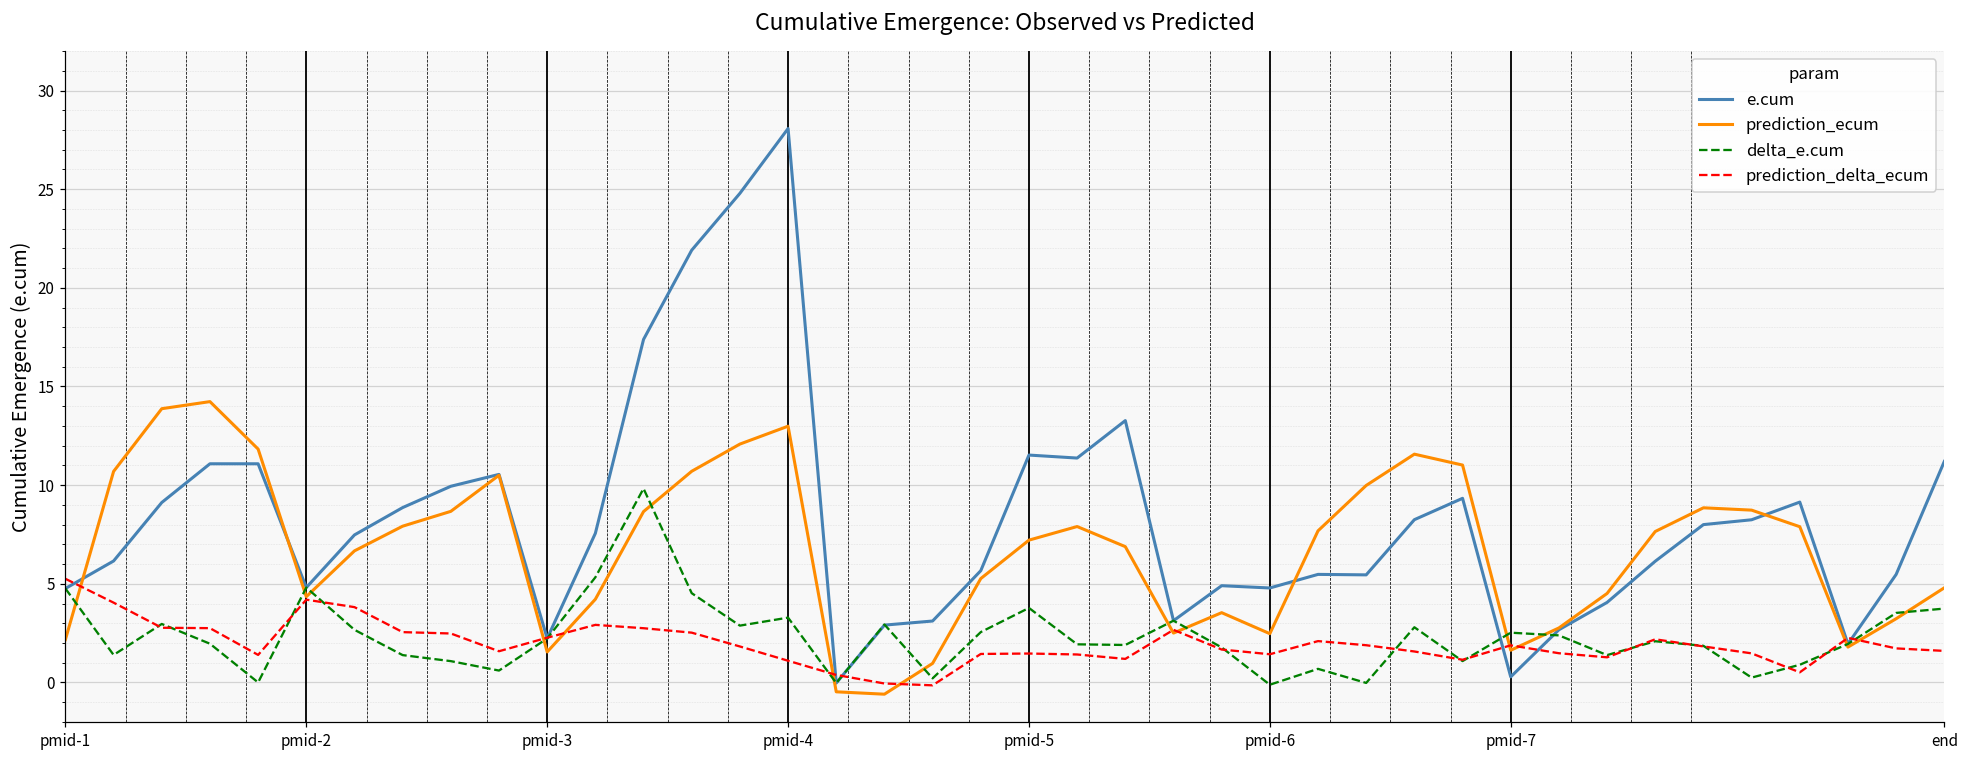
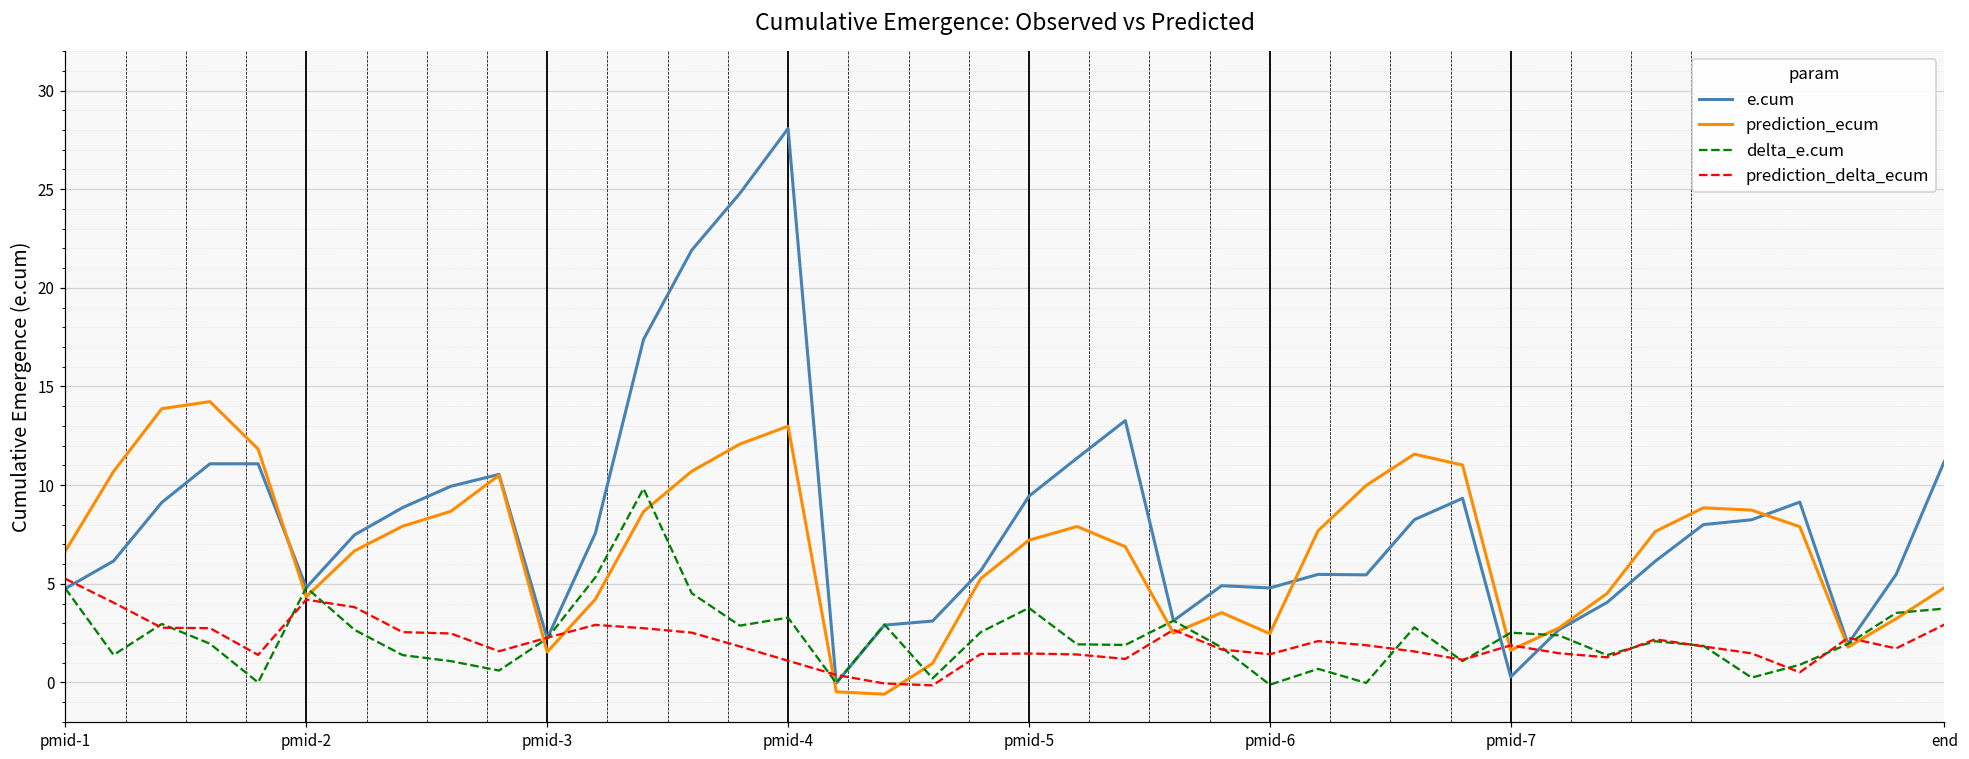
prediction_ecum, pmid-1: 2.2 -> 6.7
e.cum, pmid-5: 11.5 -> 9.4
prediction_delta_ecum, end: 1.6 -> 2.9
